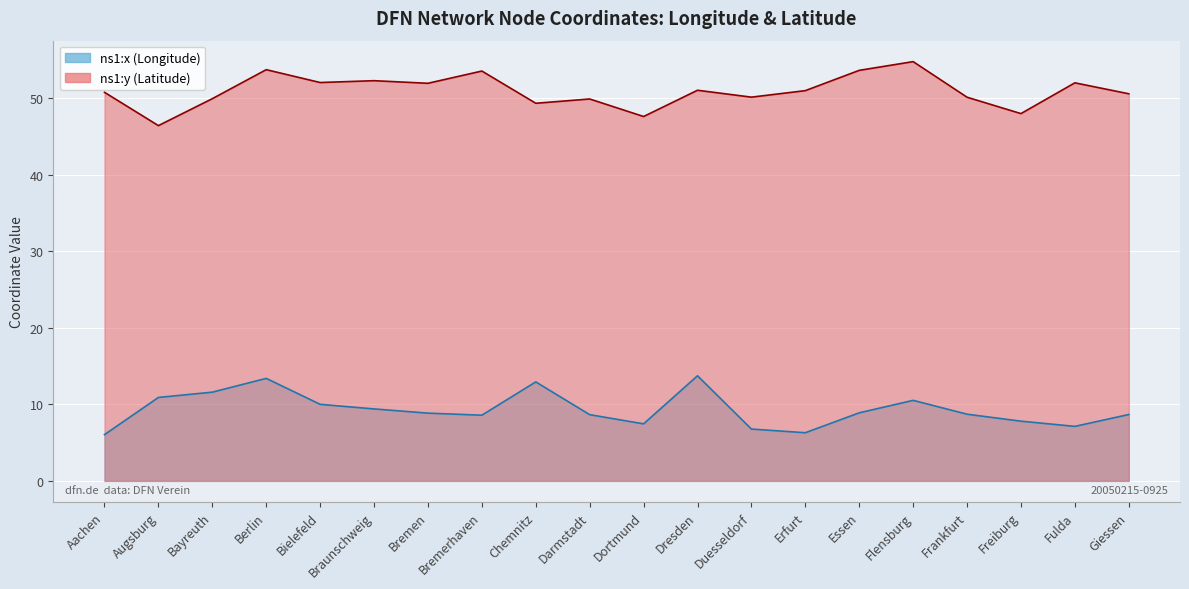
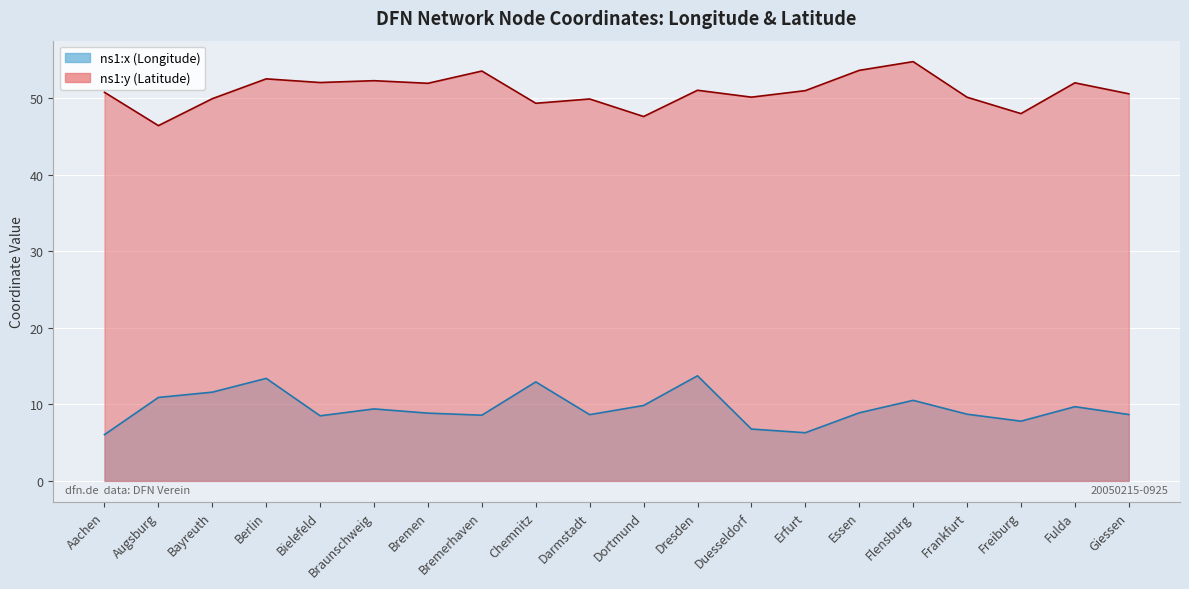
ns1:y (Latitude), Berlin: 54 -> 53
ns1:x (Longitude), Bielefeld: 10 -> 9
ns1:x (Longitude), Dortmund: 7 -> 10
ns1:x (Longitude), Fulda: 7 -> 10
